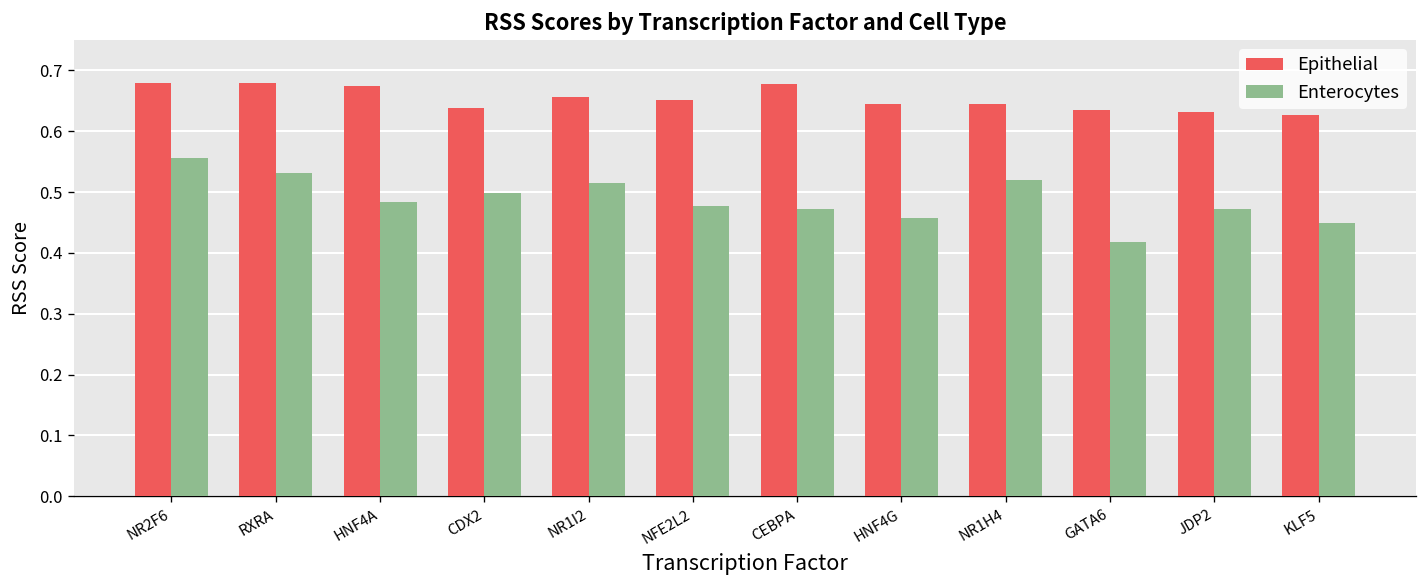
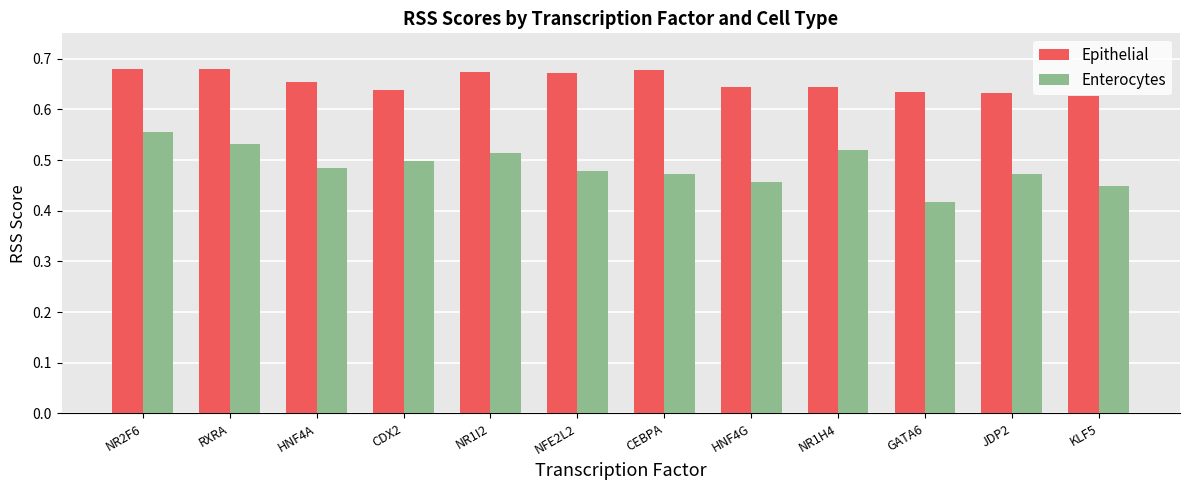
Epithelial, HNF4A: 0.67 -> 0.65
Epithelial, NR1I2: 0.66 -> 0.67
Epithelial, NFE2L2: 0.65 -> 0.67
